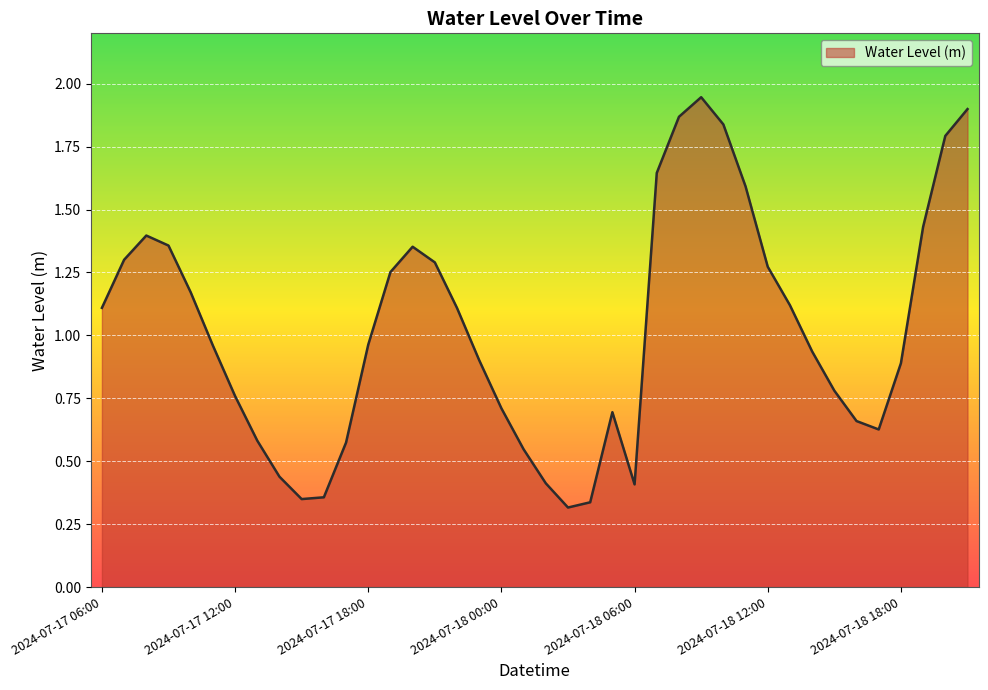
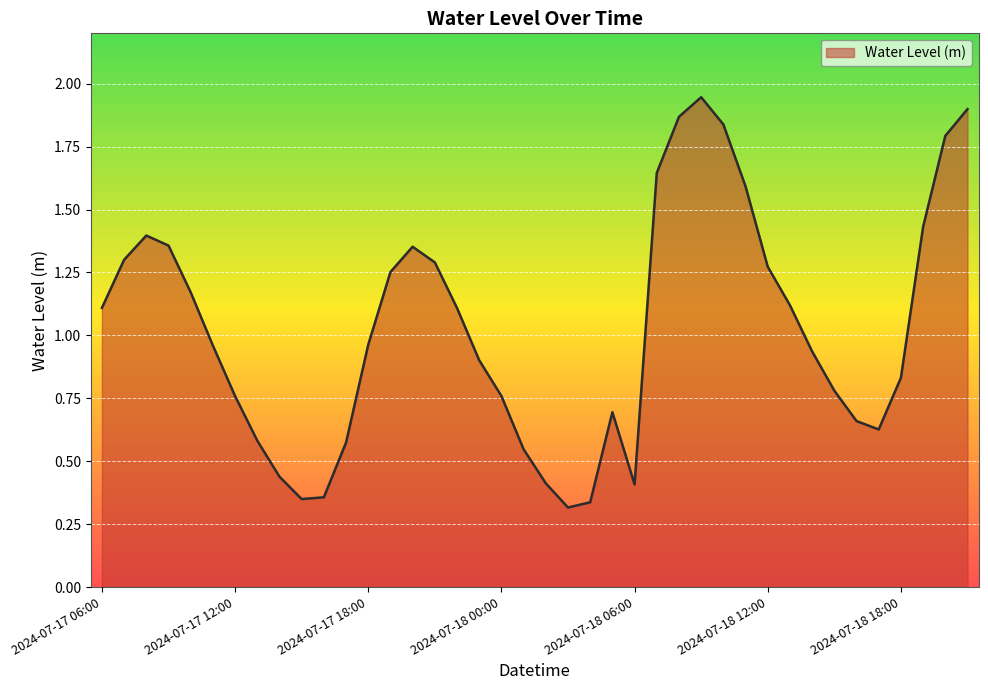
2024-07-18 00:00: 0.71 -> 0.76
2024-07-18 18:00: 0.89 -> 0.83
